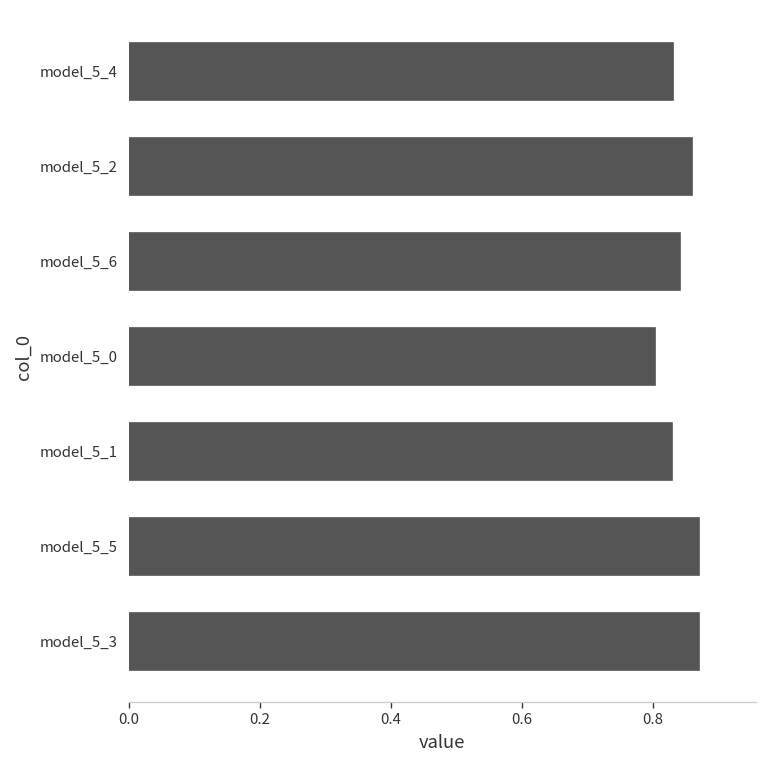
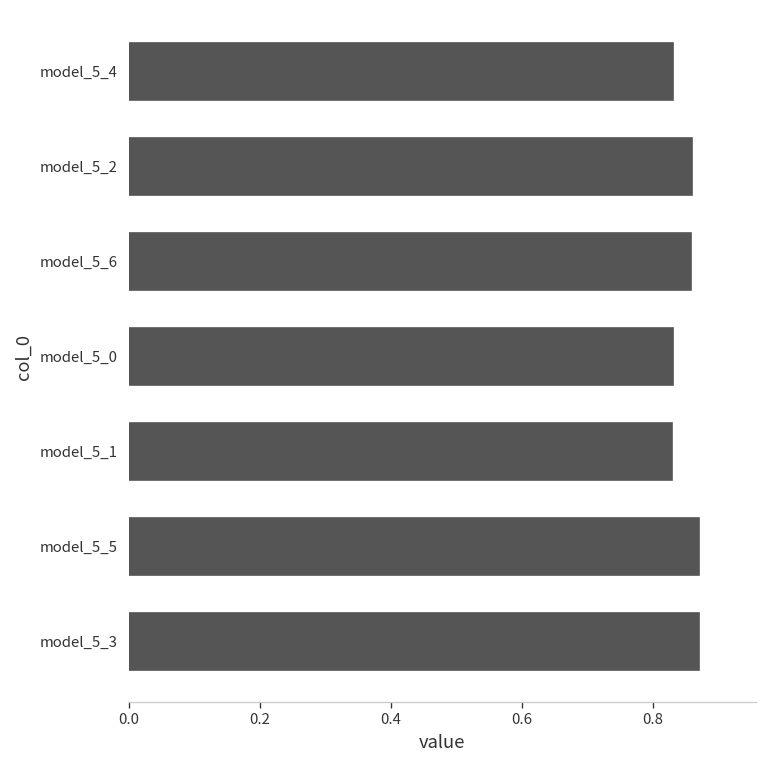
model_5_6: 0.84 -> 0.86
model_5_0: 0.80 -> 0.83
